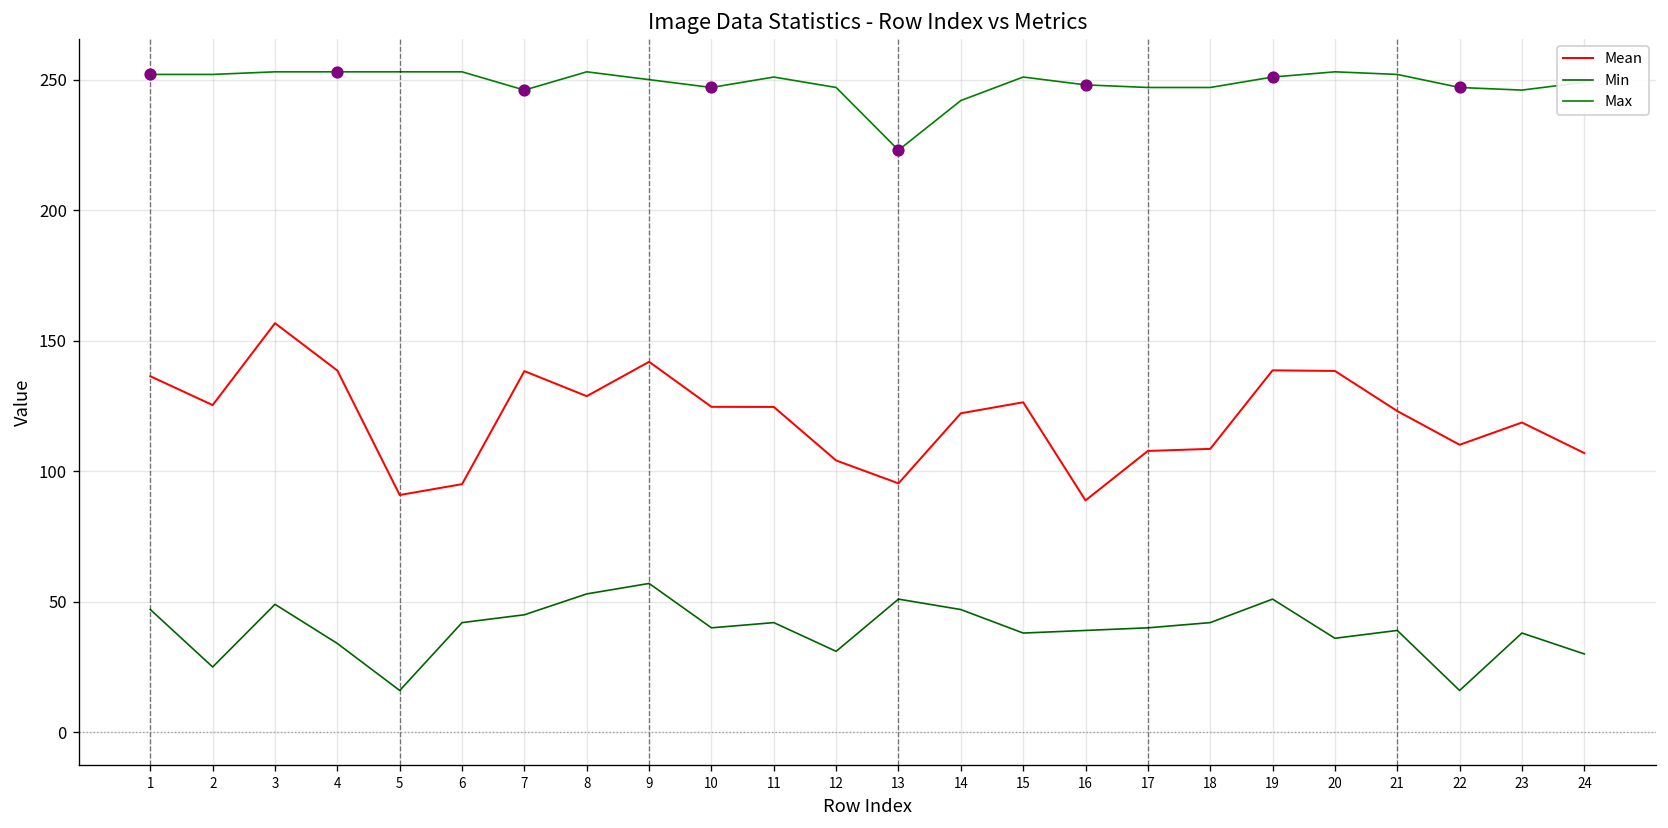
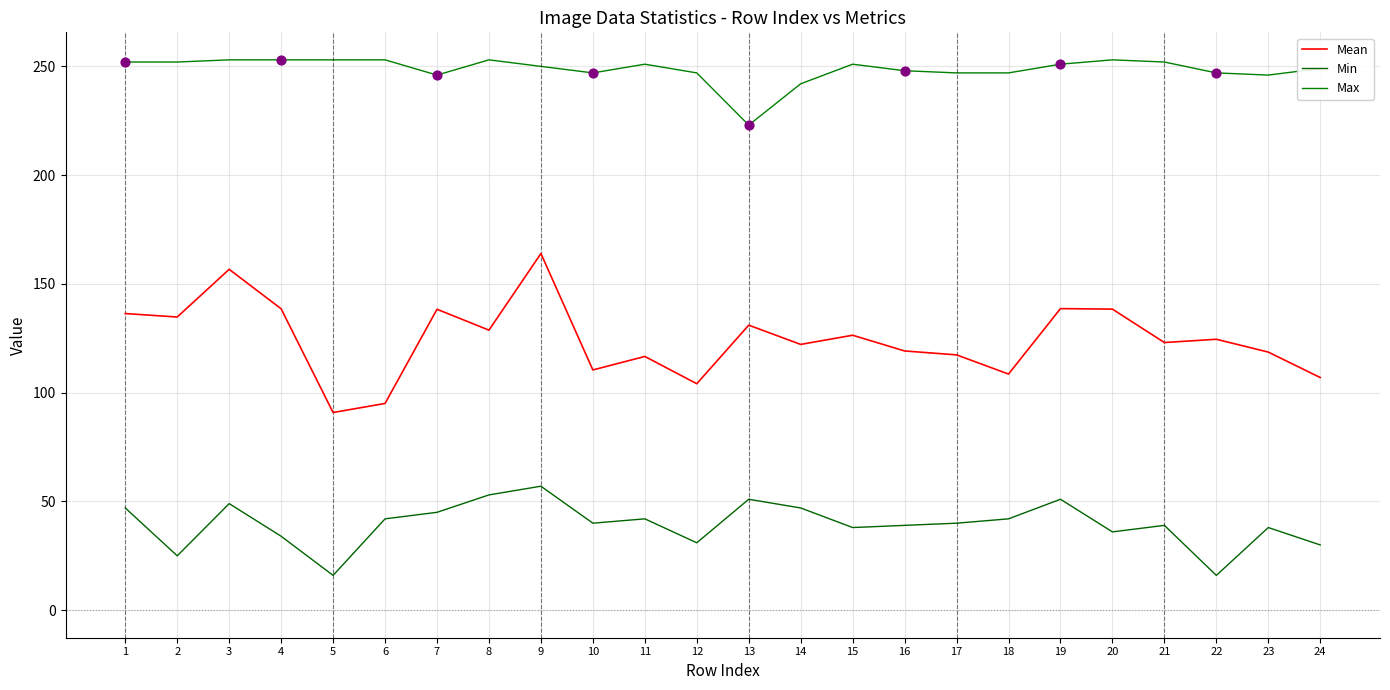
Mean, 2: 125 -> 135
Mean, 9: 142 -> 164
Mean, 10: 125 -> 110
Mean, 11: 125 -> 117
Mean, 13: 95 -> 131
Mean, 16: 89 -> 119
Mean, 17: 108 -> 117
Mean, 22: 110 -> 125
